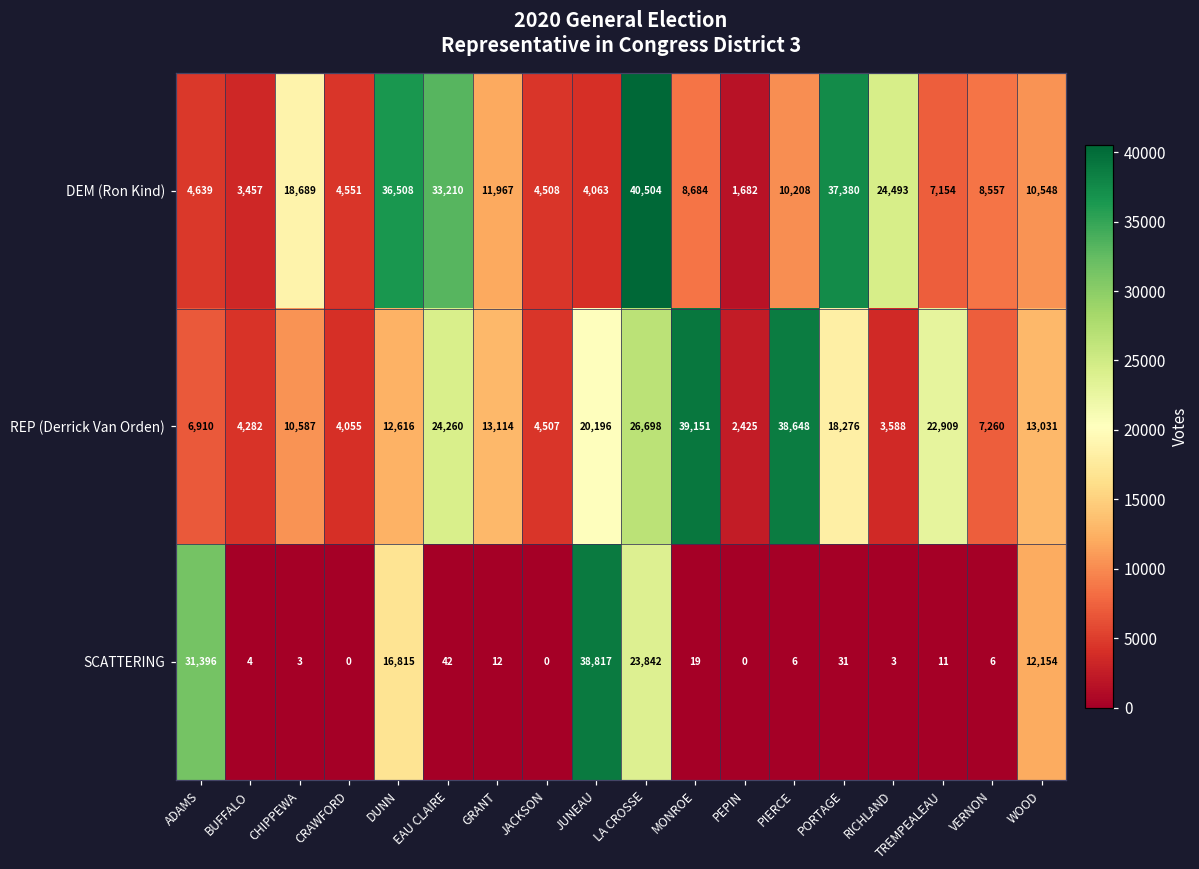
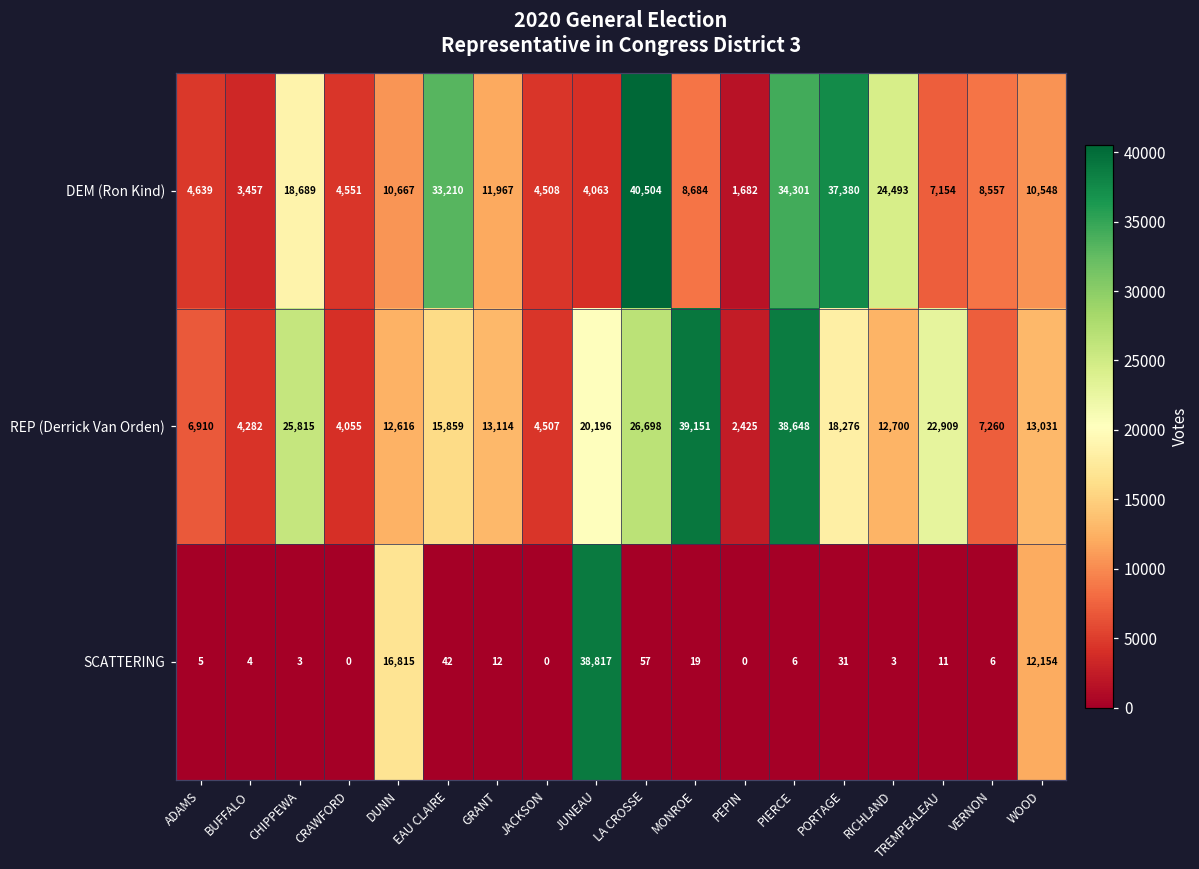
DEM (Ron Kind), DUNN: 36,508 -> 10,667
DEM (Ron Kind), PIERCE: 10,208 -> 34,301
REP (Derrick Van Orden), CHIPPEWA: 10,587 -> 25,815
REP (Derrick Van Orden), EAU CLAIRE: 24,260 -> 15,859
REP (Derrick Van Orden), RICHLAND: 3,588 -> 12,700
SCATTERING, ADAMS: 31,396 -> 5
SCATTERING, LA CROSSE: 23,842 -> 57
